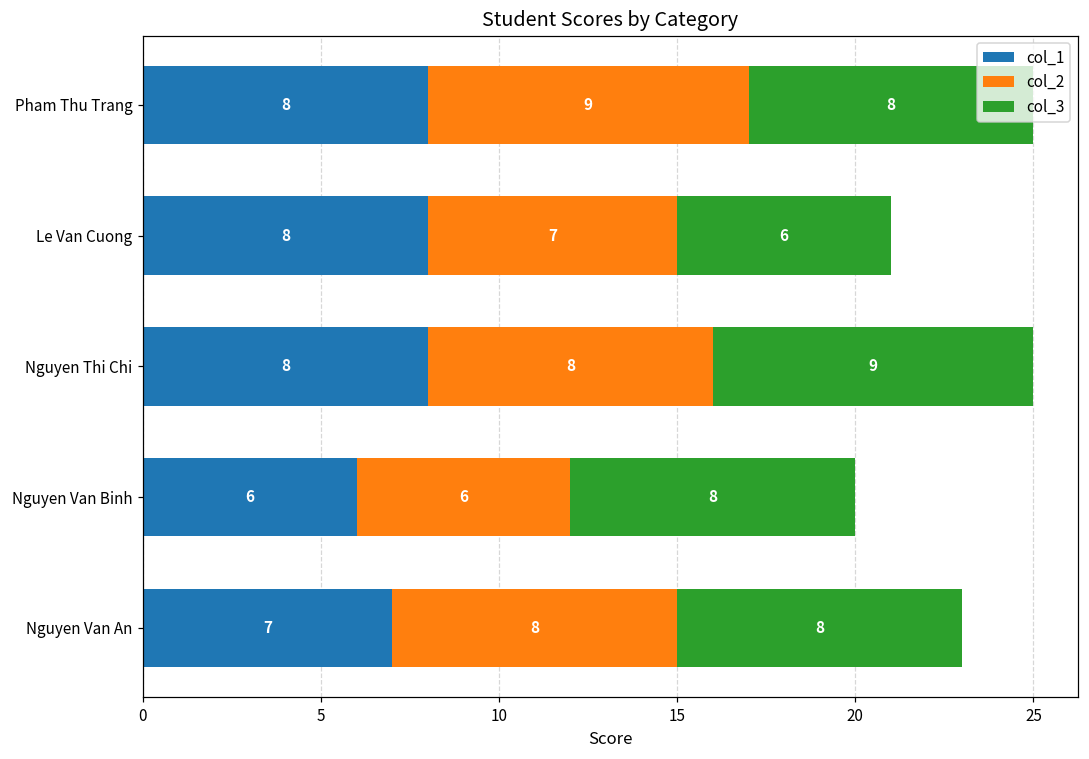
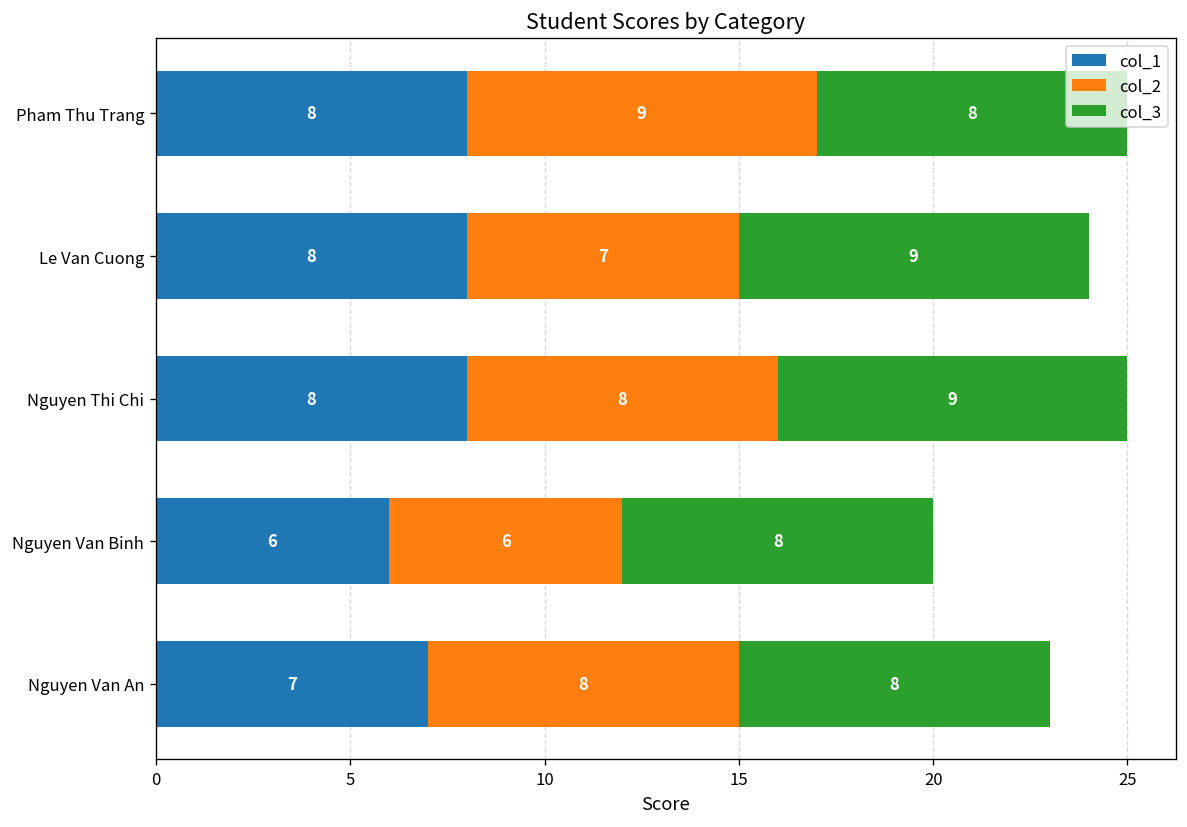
col_3, Le Van Cuong: 6 -> 9
